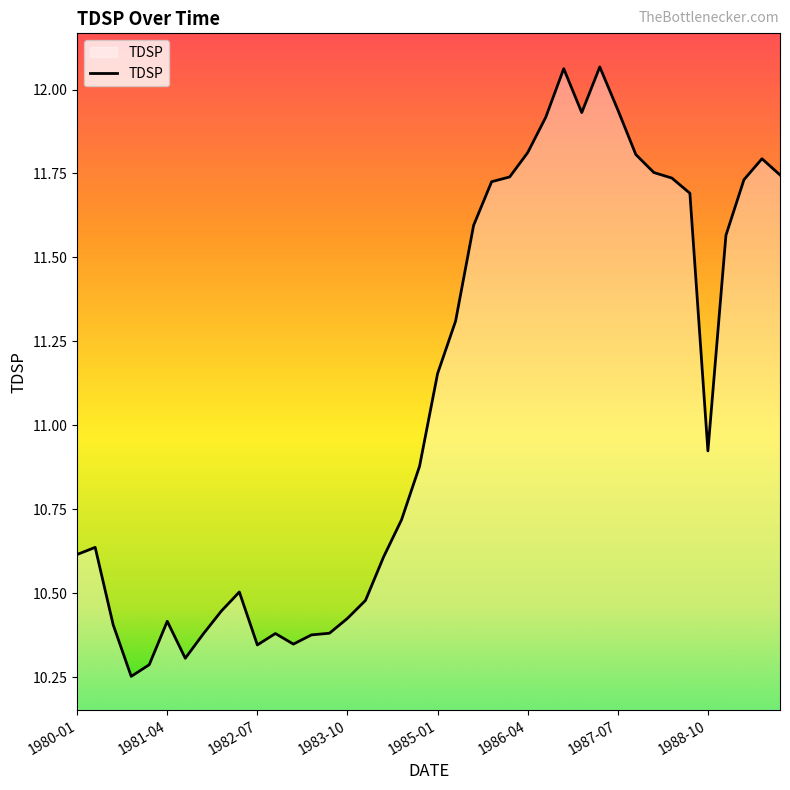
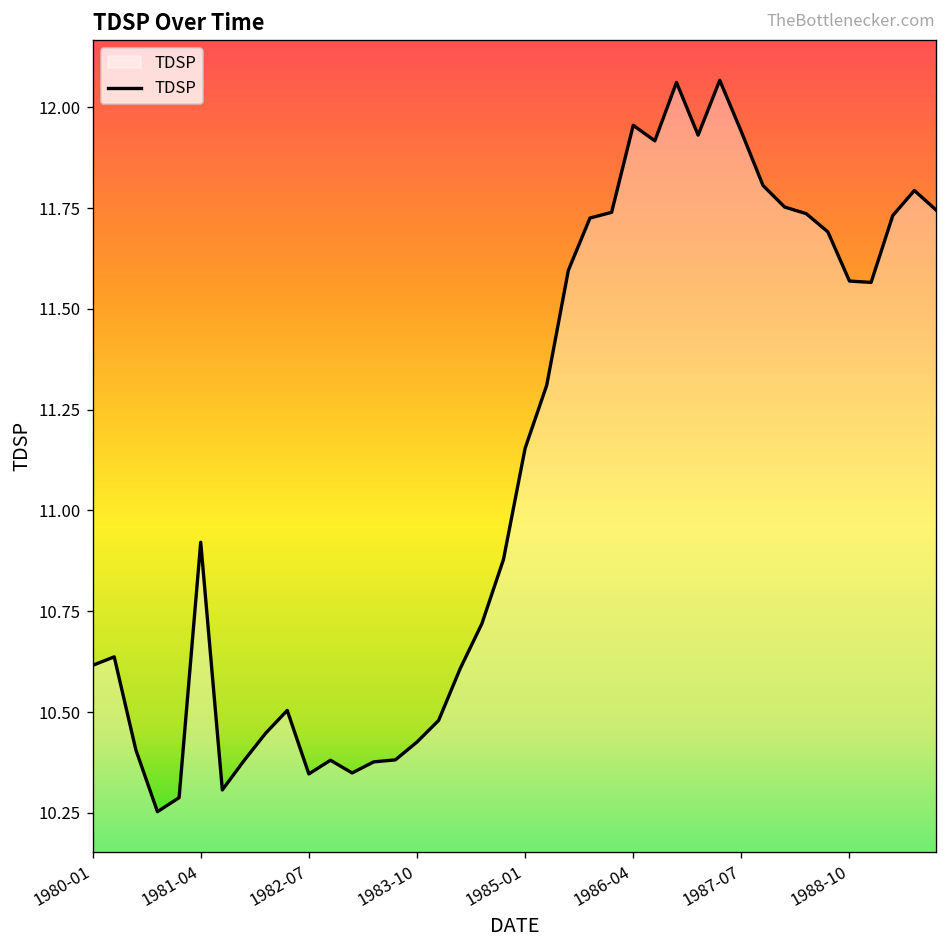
1981-04: 10.42 -> 10.92
1986-04: 11.81 -> 11.96
1988-10: 10.92 -> 11.57
